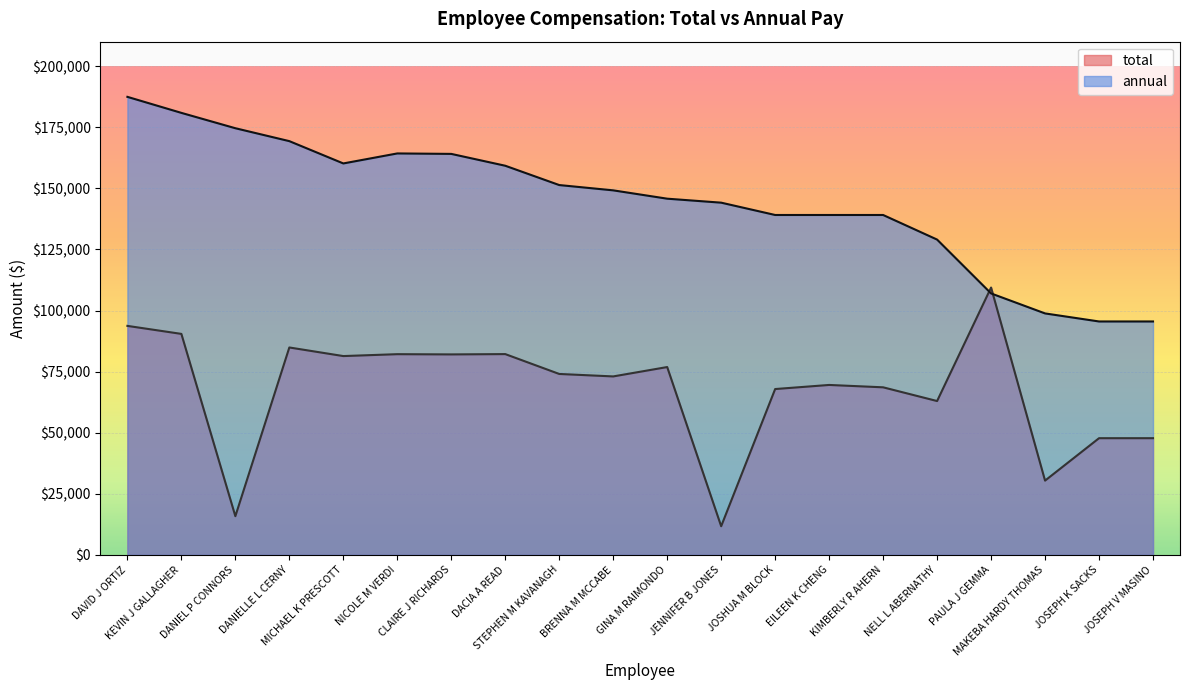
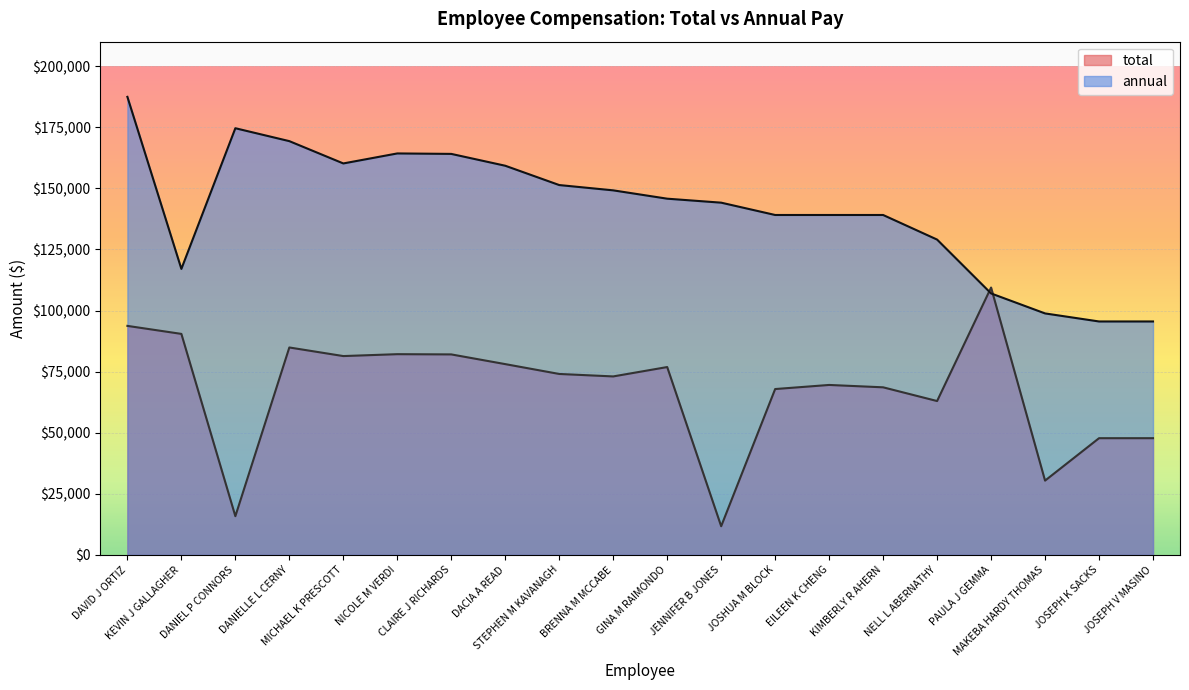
annual, KEVIN J GALLAGHER: $181,000 -> $117,000
total, DACIA A READ: $82,000 -> $78,000
